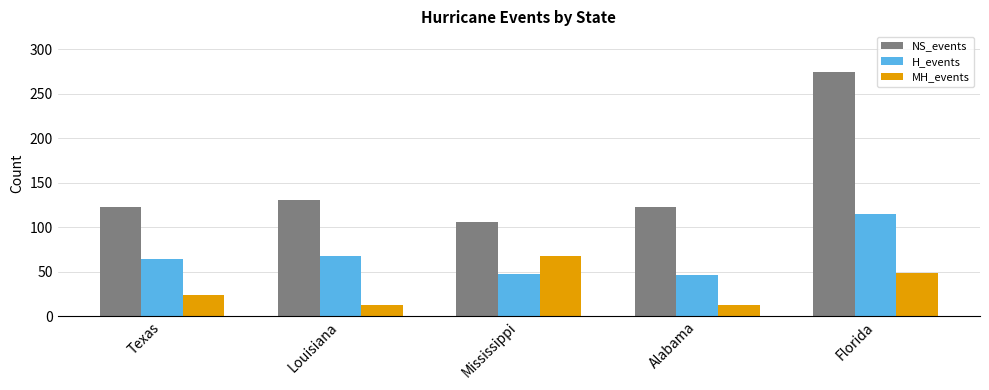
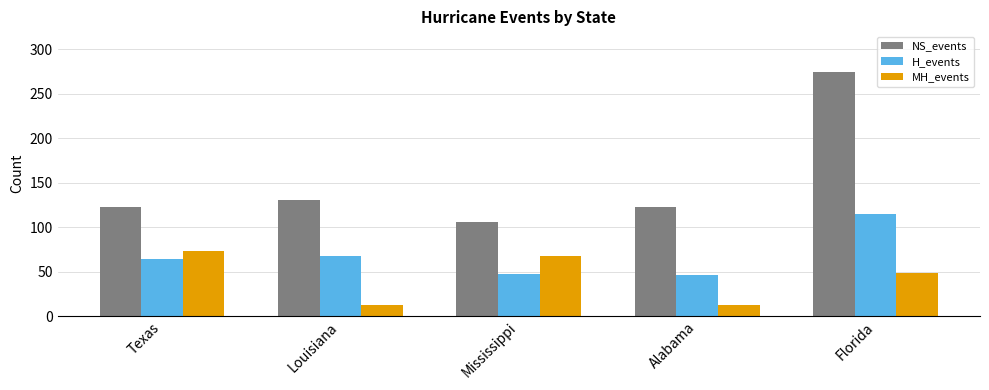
MH_events, Texas: 20 -> 70
